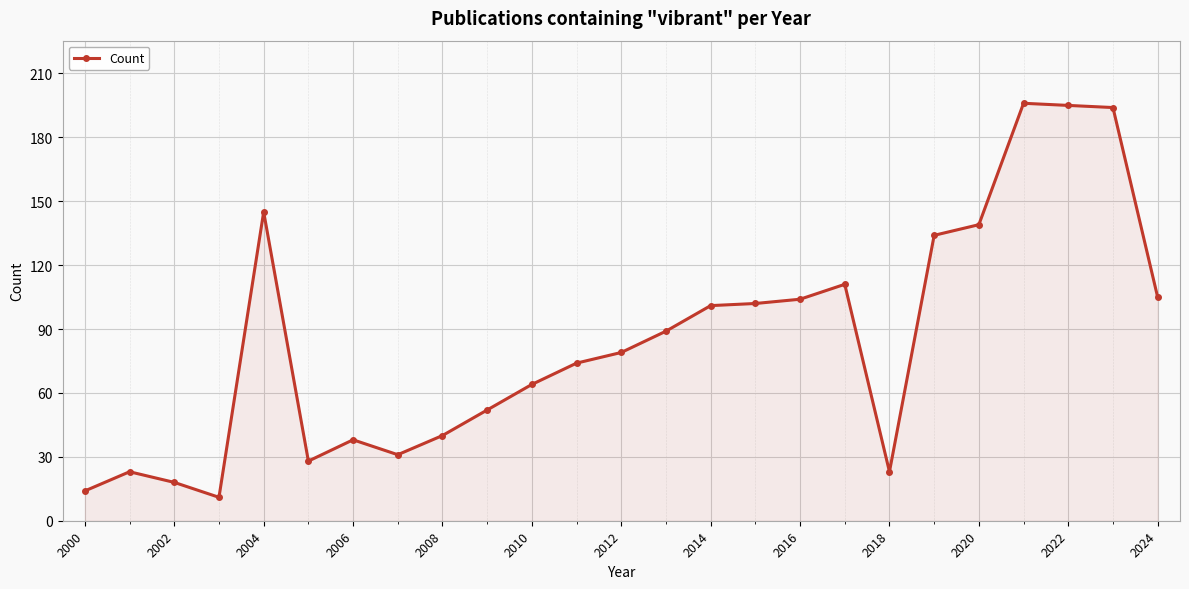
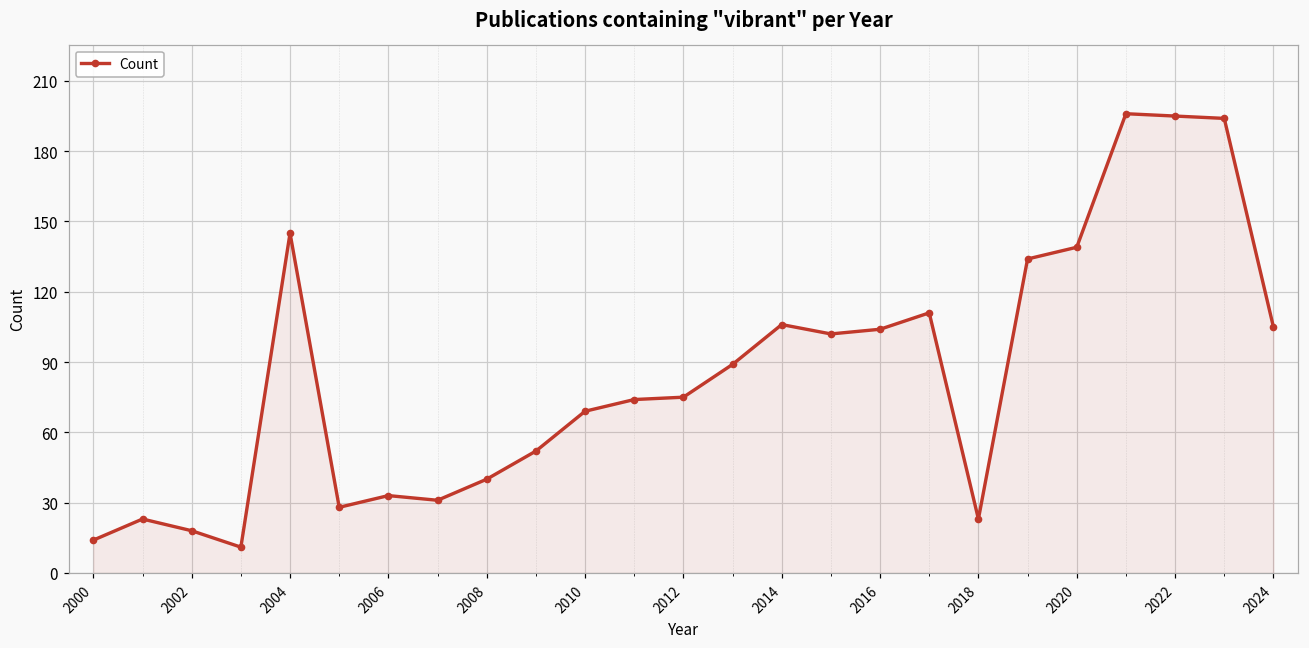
2006: 38 -> 33
2010: 64 -> 69
2012: 79 -> 75
2014: 101 -> 106
